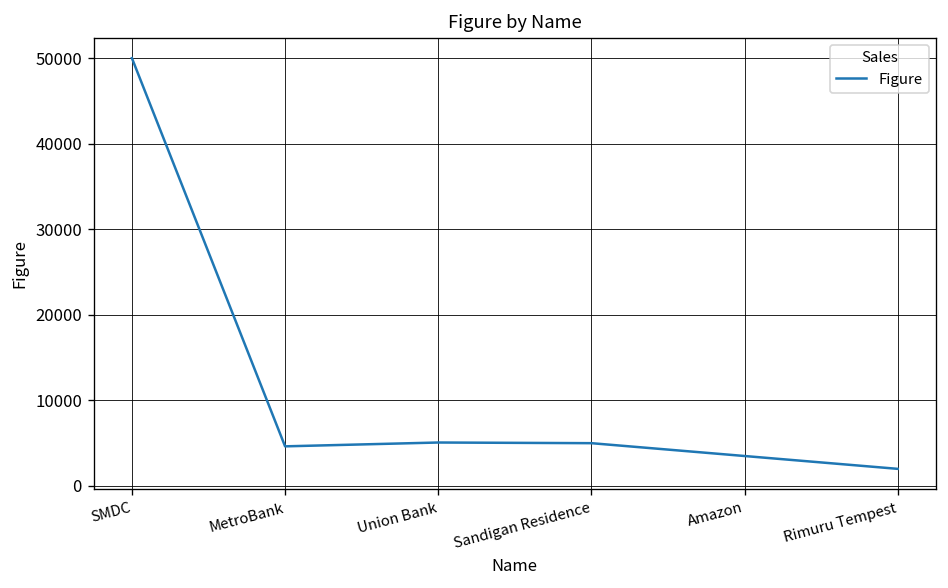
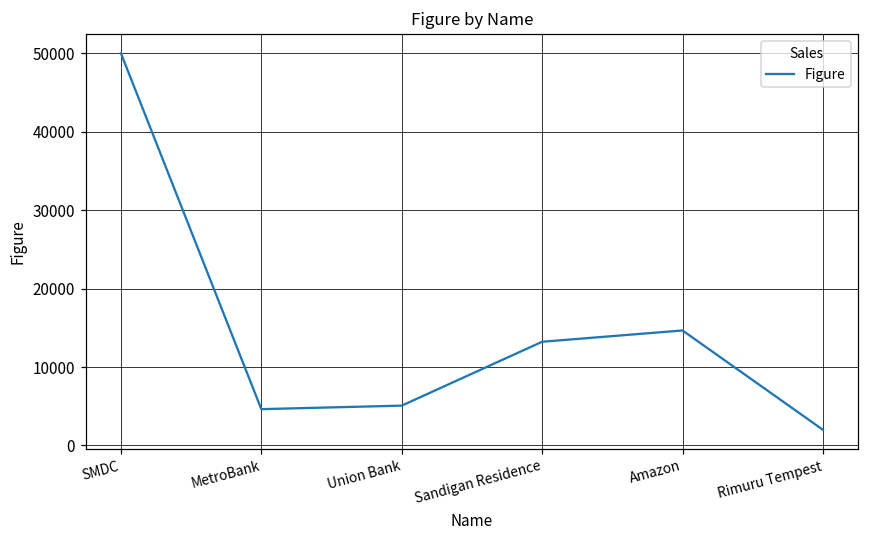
Sandigan Residence: 5000 -> 13000
Amazon: 4000 -> 15000
